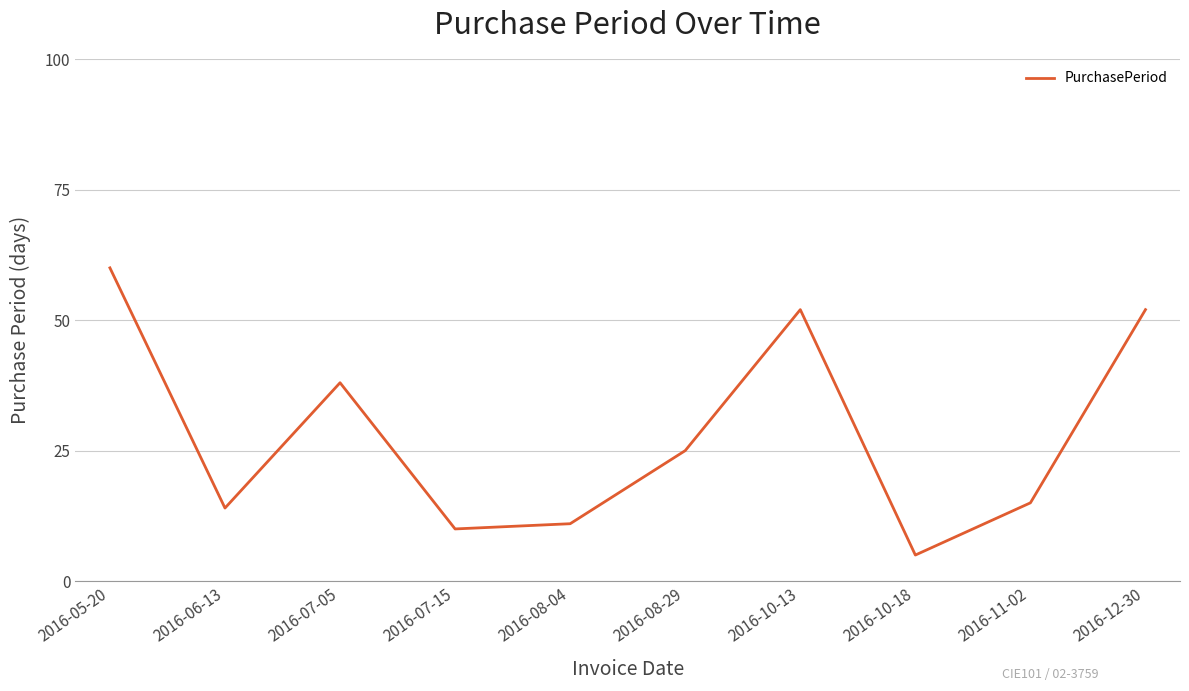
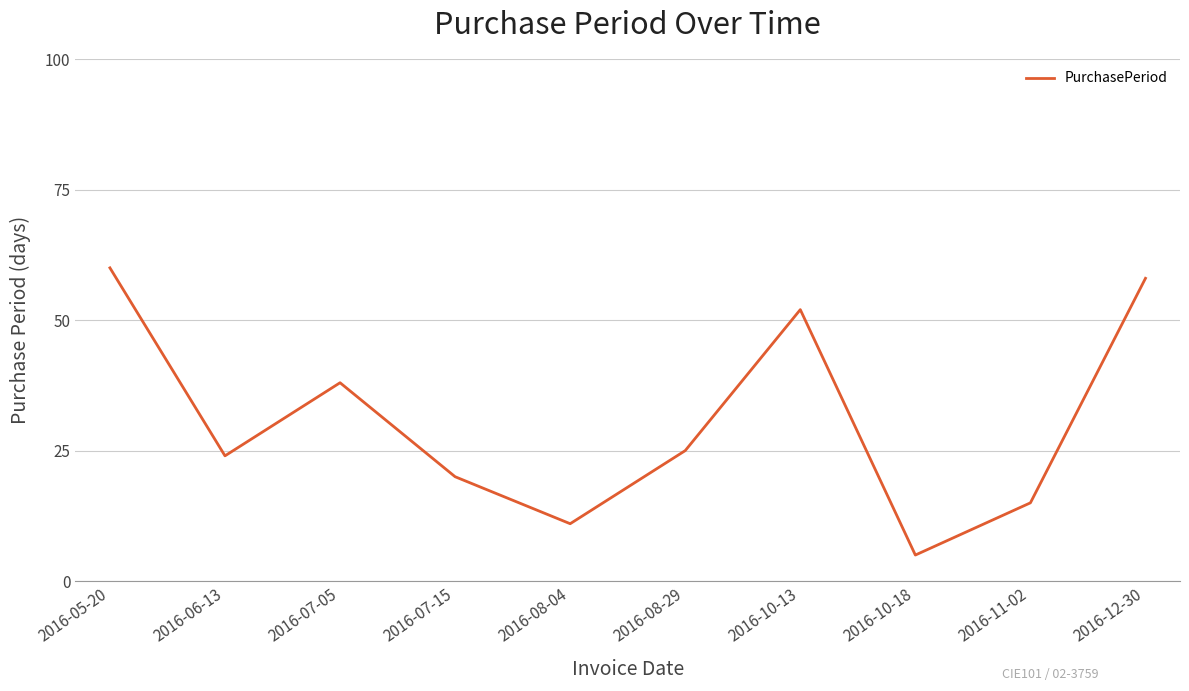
2016-06-13: 14 -> 24
2016-07-15: 10 -> 20
2016-12-30: 52 -> 58
